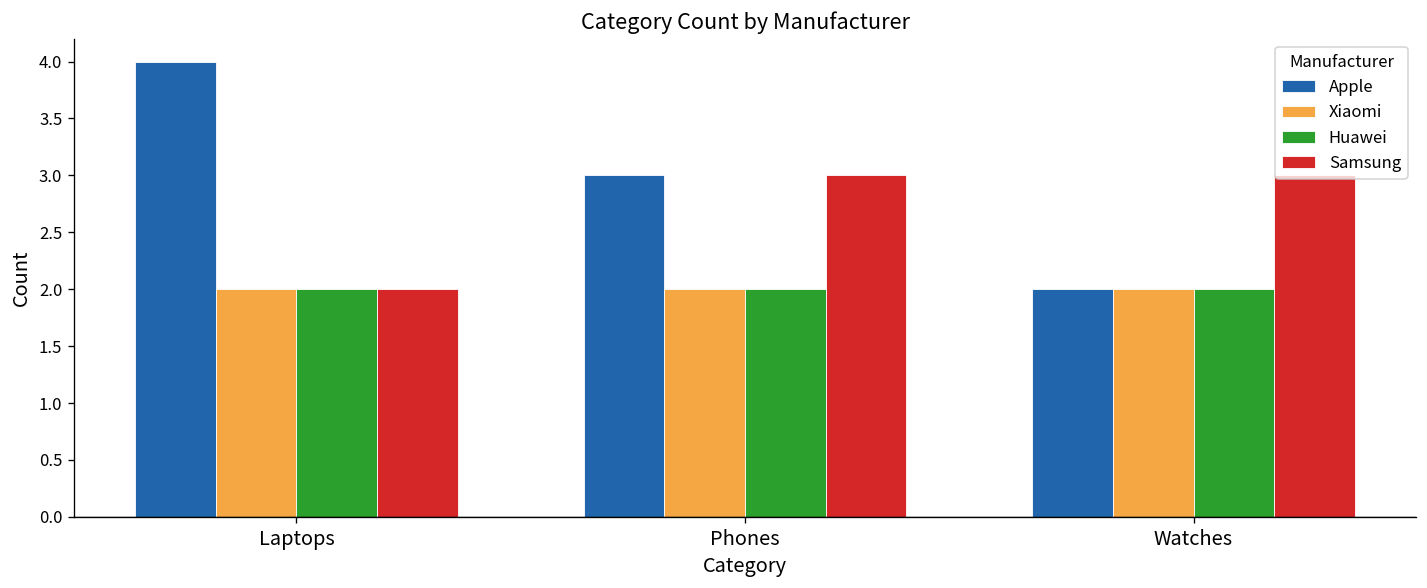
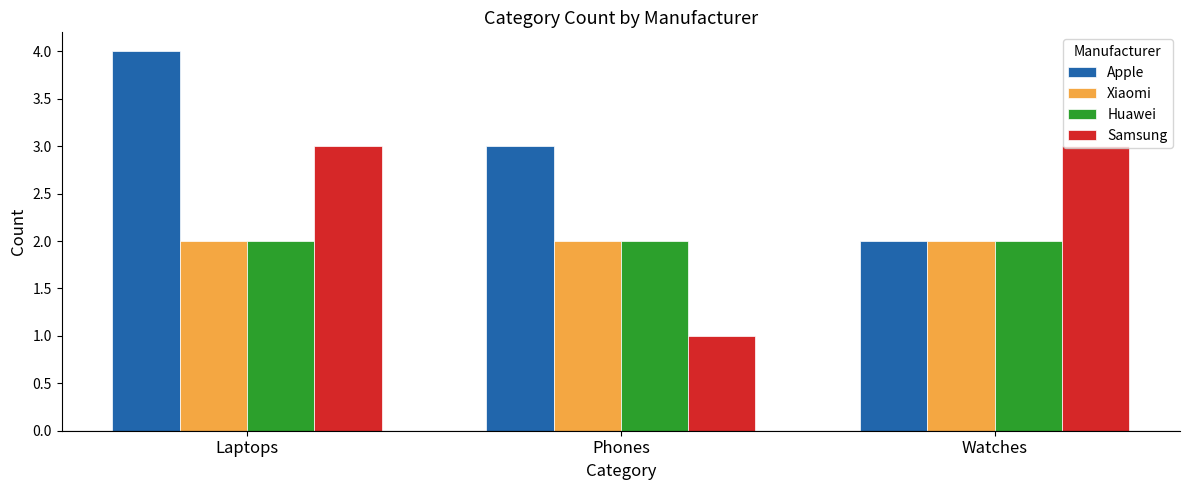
Samsung, Laptops: 2 -> 3
Samsung, Phones: 3 -> 1
